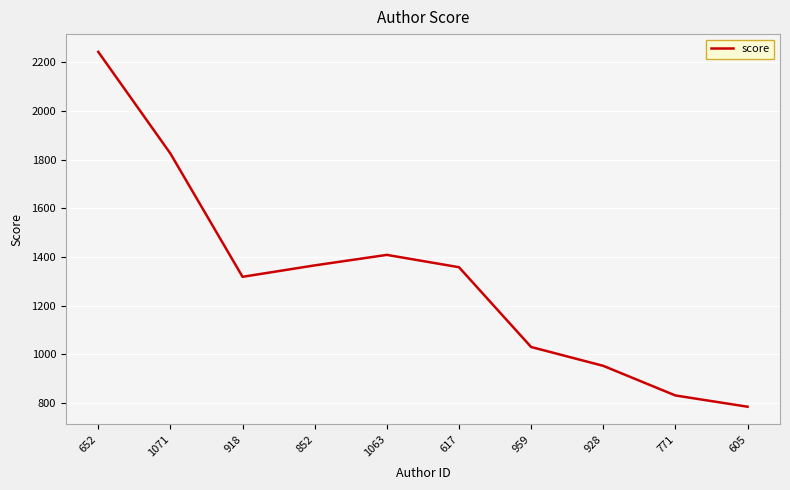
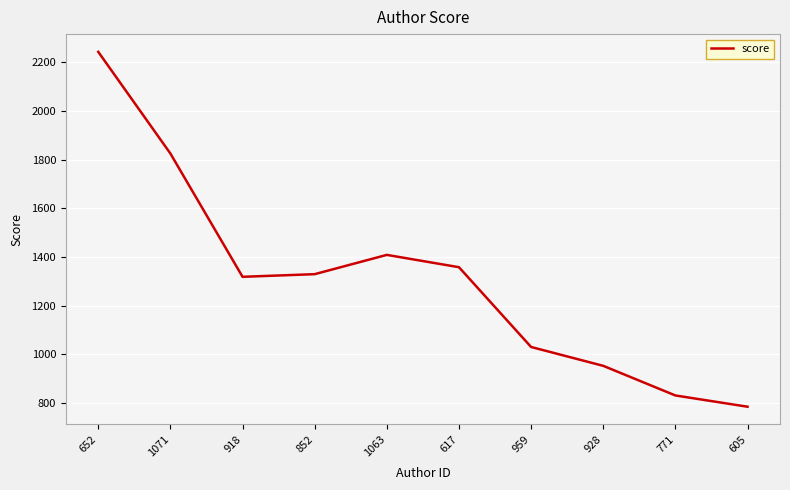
852: 1370 -> 1330
